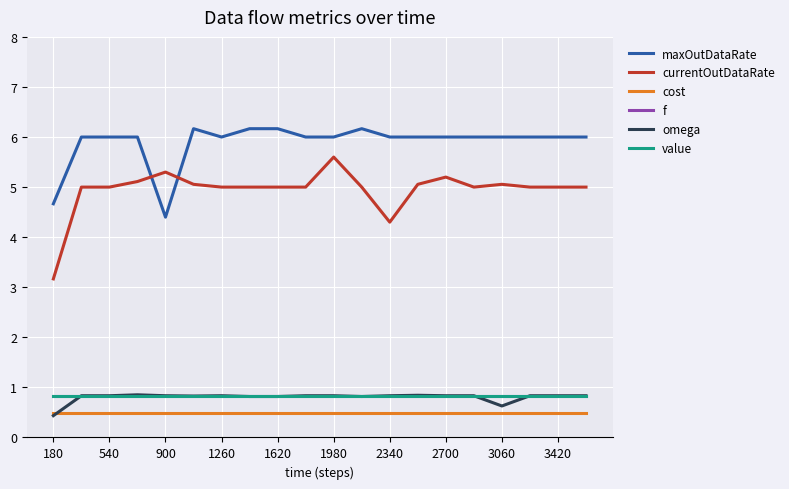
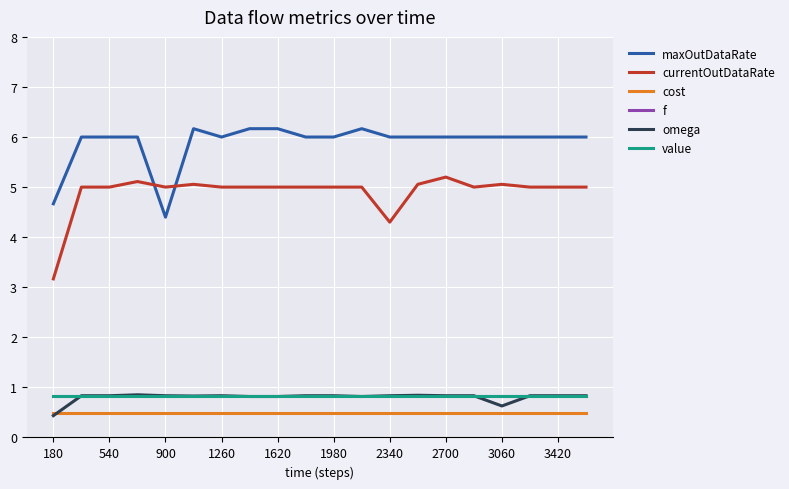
currentOutDataRate, 900: 5.3 -> 5.0
currentOutDataRate, 1980: 5.6 -> 5.0
